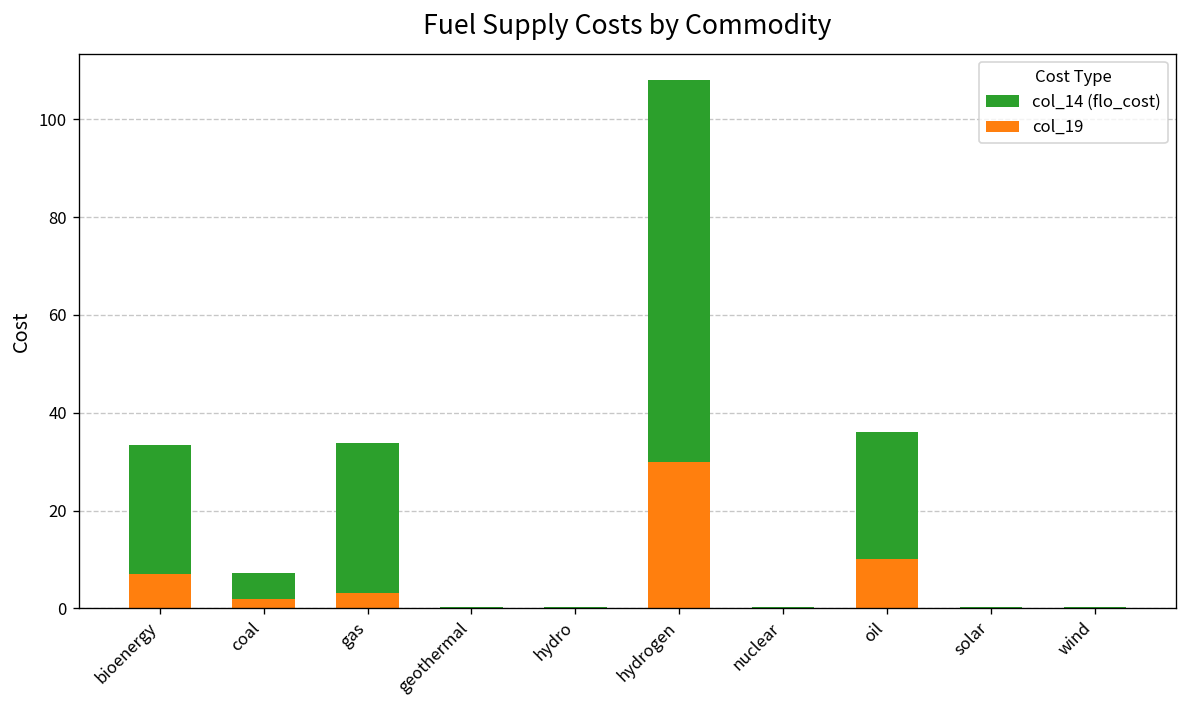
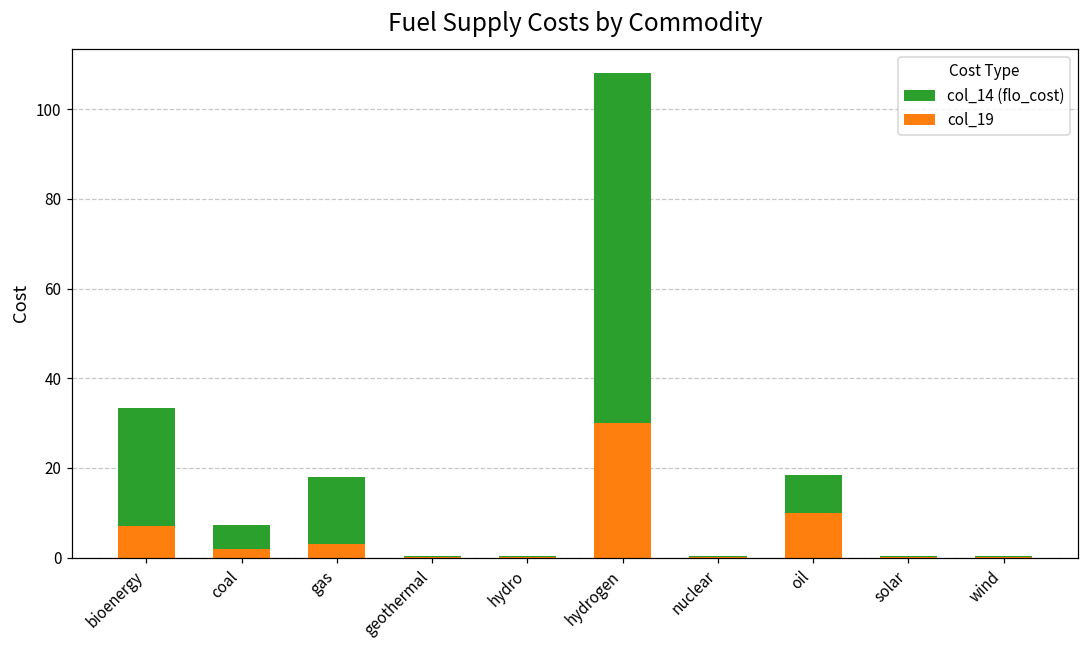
col_14 (flo_cost), gas: 34 -> 18
col_14 (flo_cost), oil: 36 -> 18
